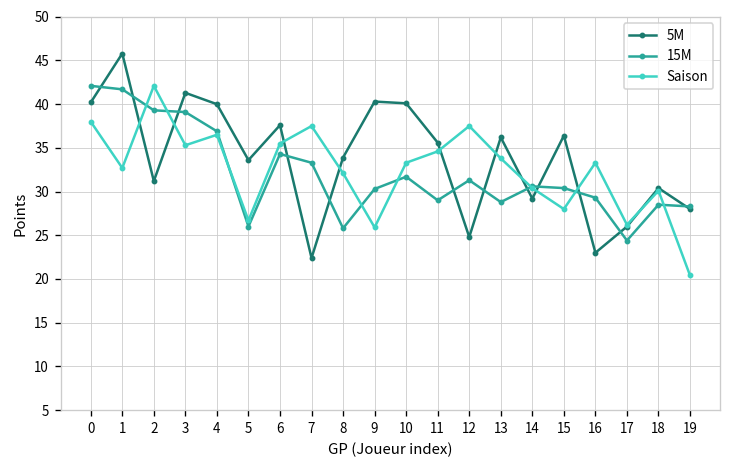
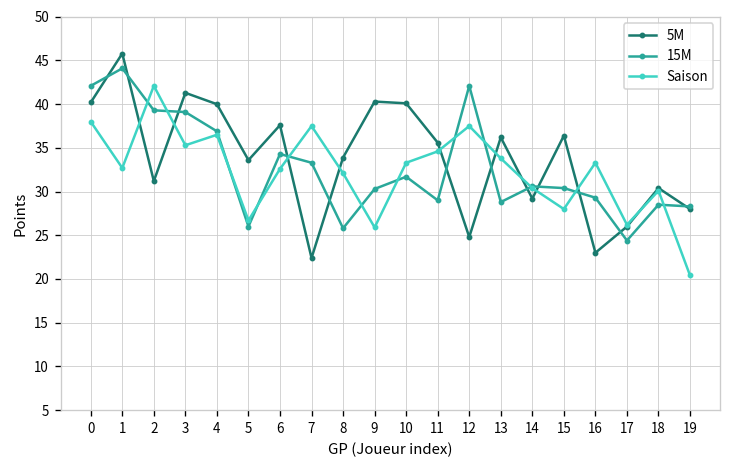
15M, 1: 42 -> 44
Saison, 6: 36 -> 33
15M, 12: 31 -> 42
